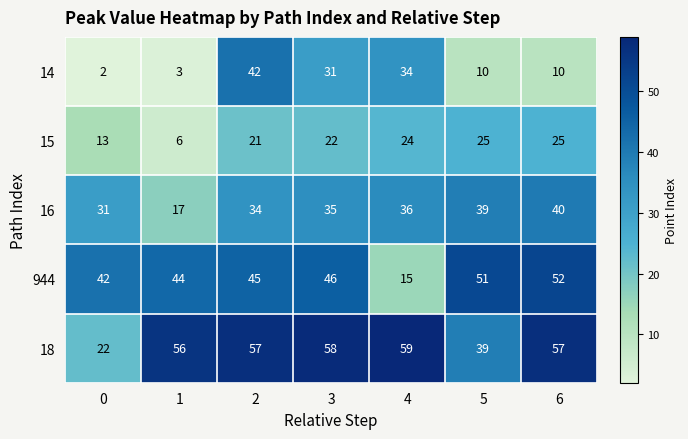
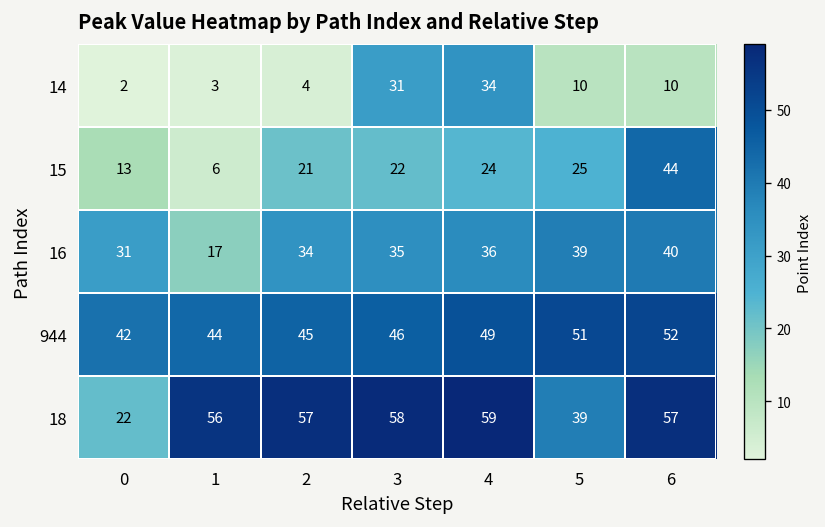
14, 2: 42 -> 4
15, 6: 25 -> 44
944, 4: 15 -> 49
